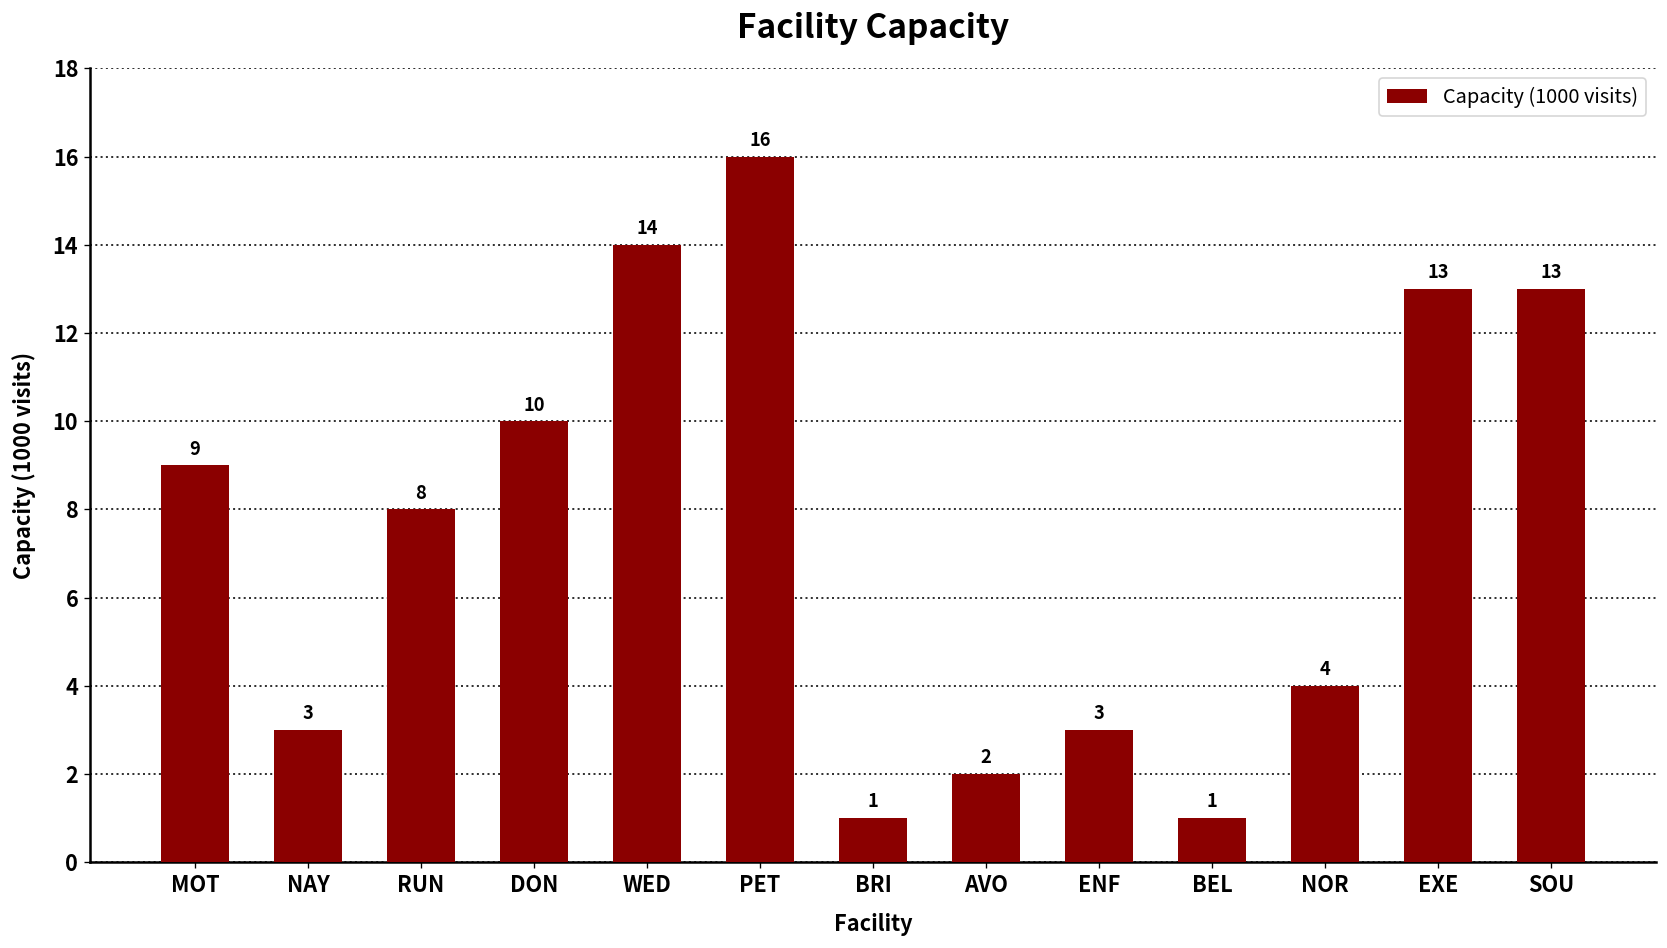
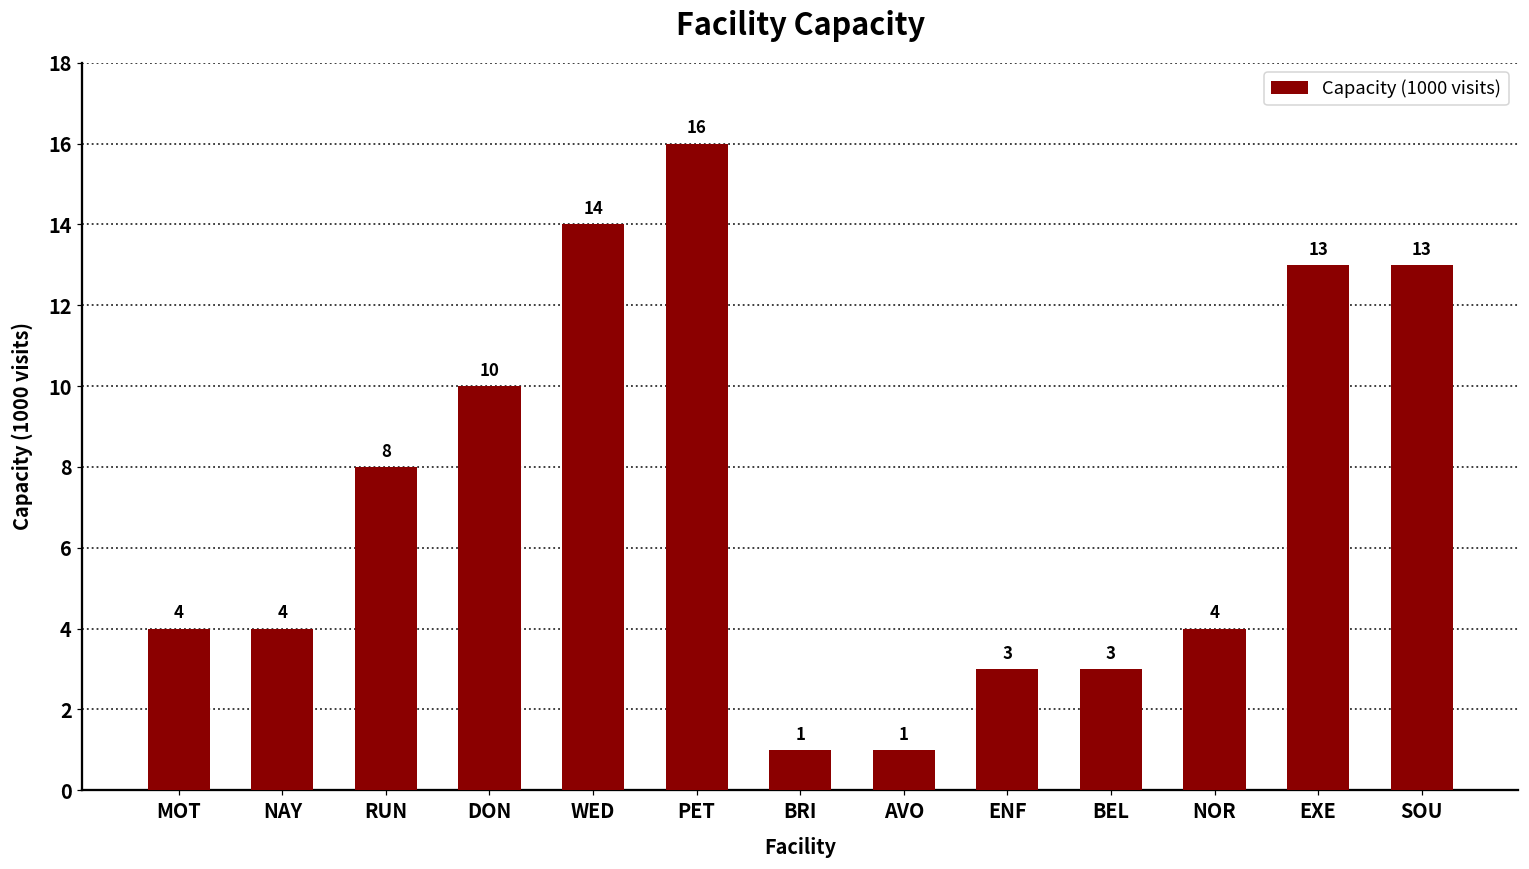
MOT: 9 -> 4
NAY: 3 -> 4
AVO: 2 -> 1
BEL: 1 -> 3
